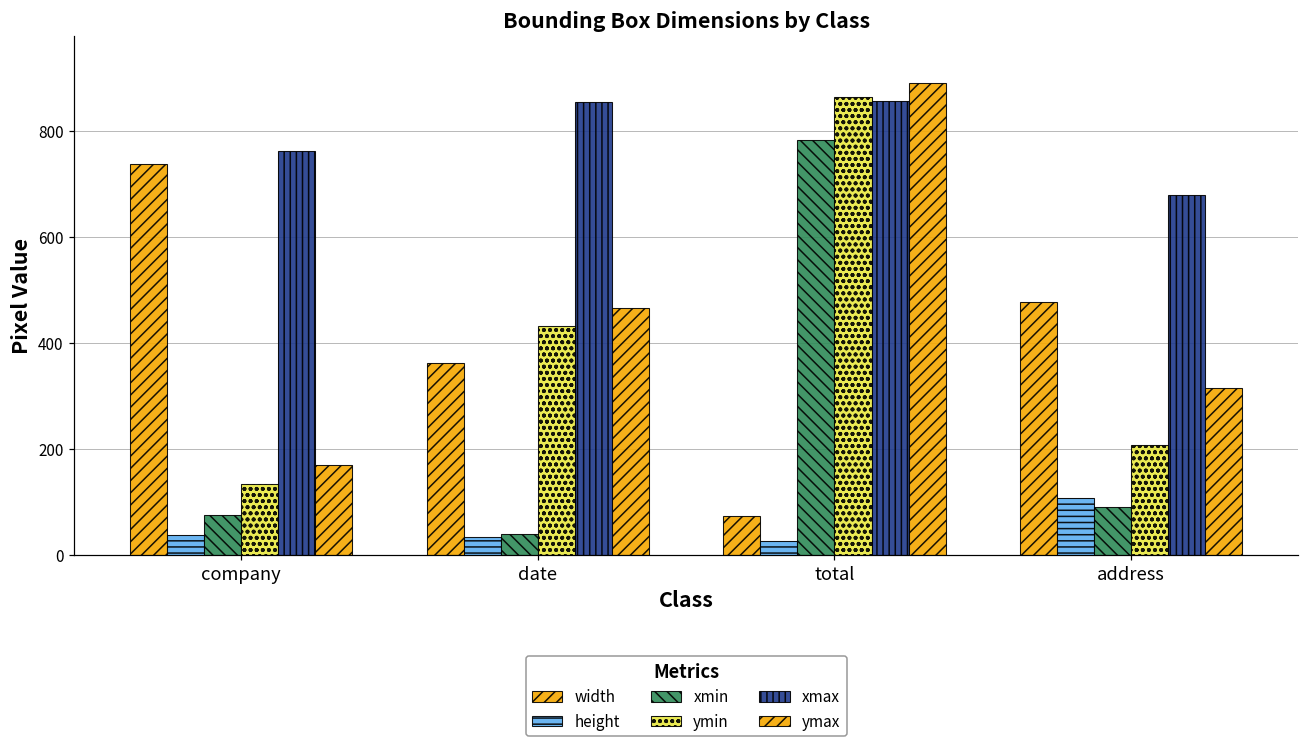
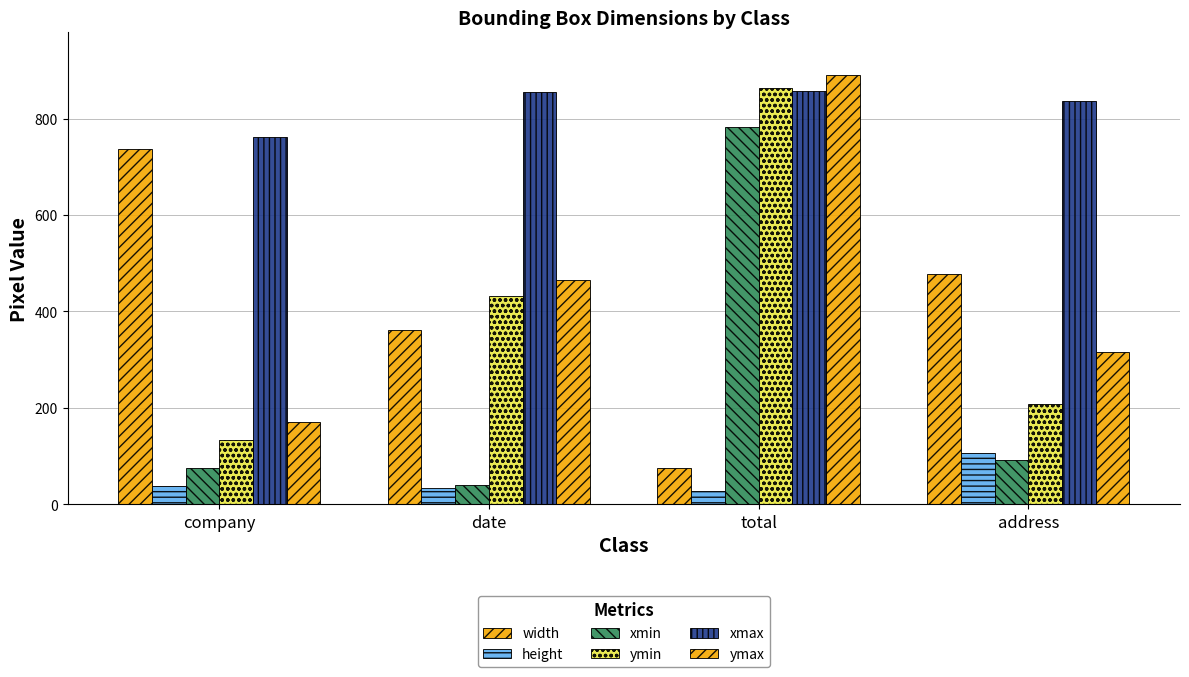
xmax, address: 680 -> 840
